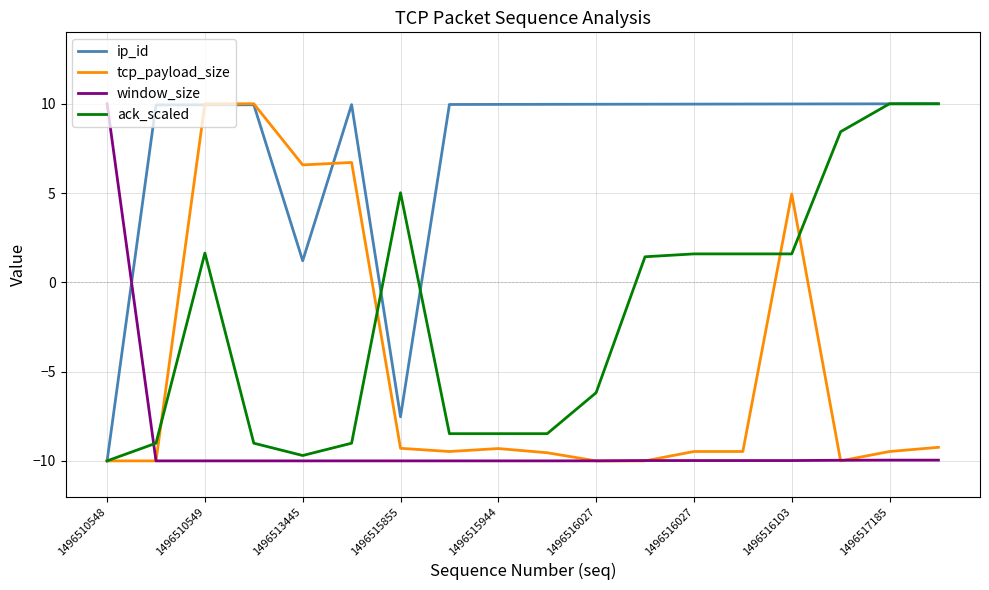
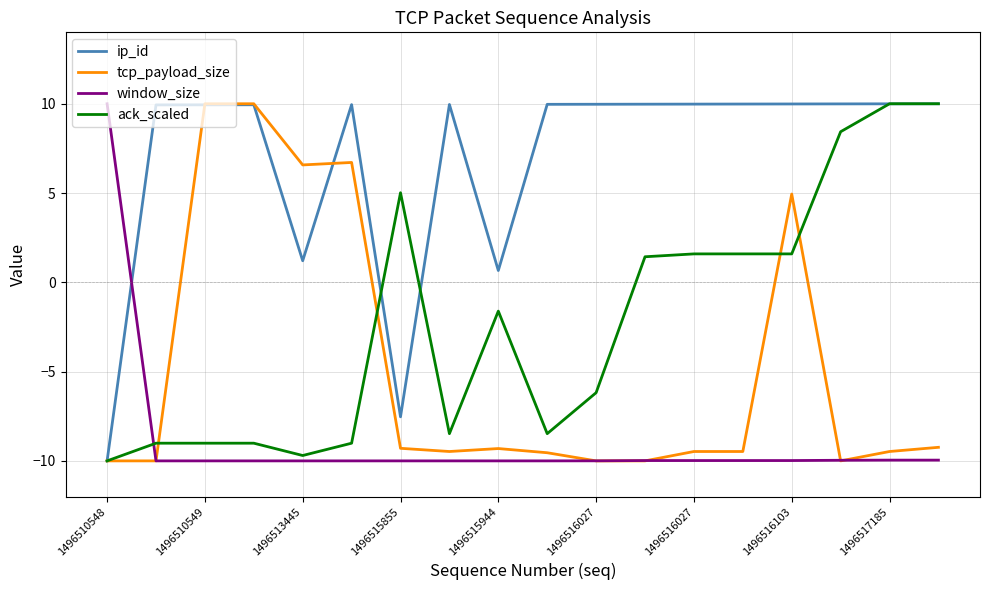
ack_scaled, 1496510549: 1.6 -> -9.0
ip_id, 1496515944: 10.0 -> 0.7
ack_scaled, 1496515944: -8.5 -> -1.6
